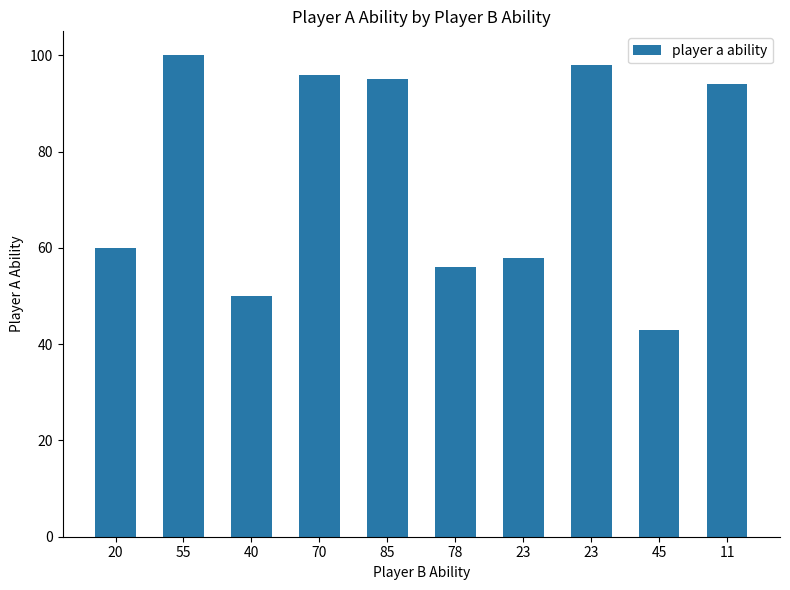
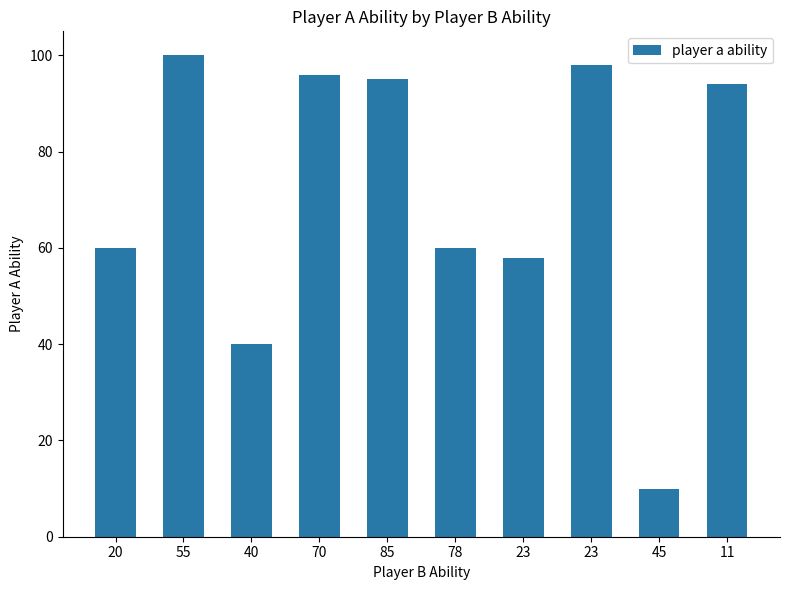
40: 50 -> 40
78: 56 -> 60
45: 43 -> 10
